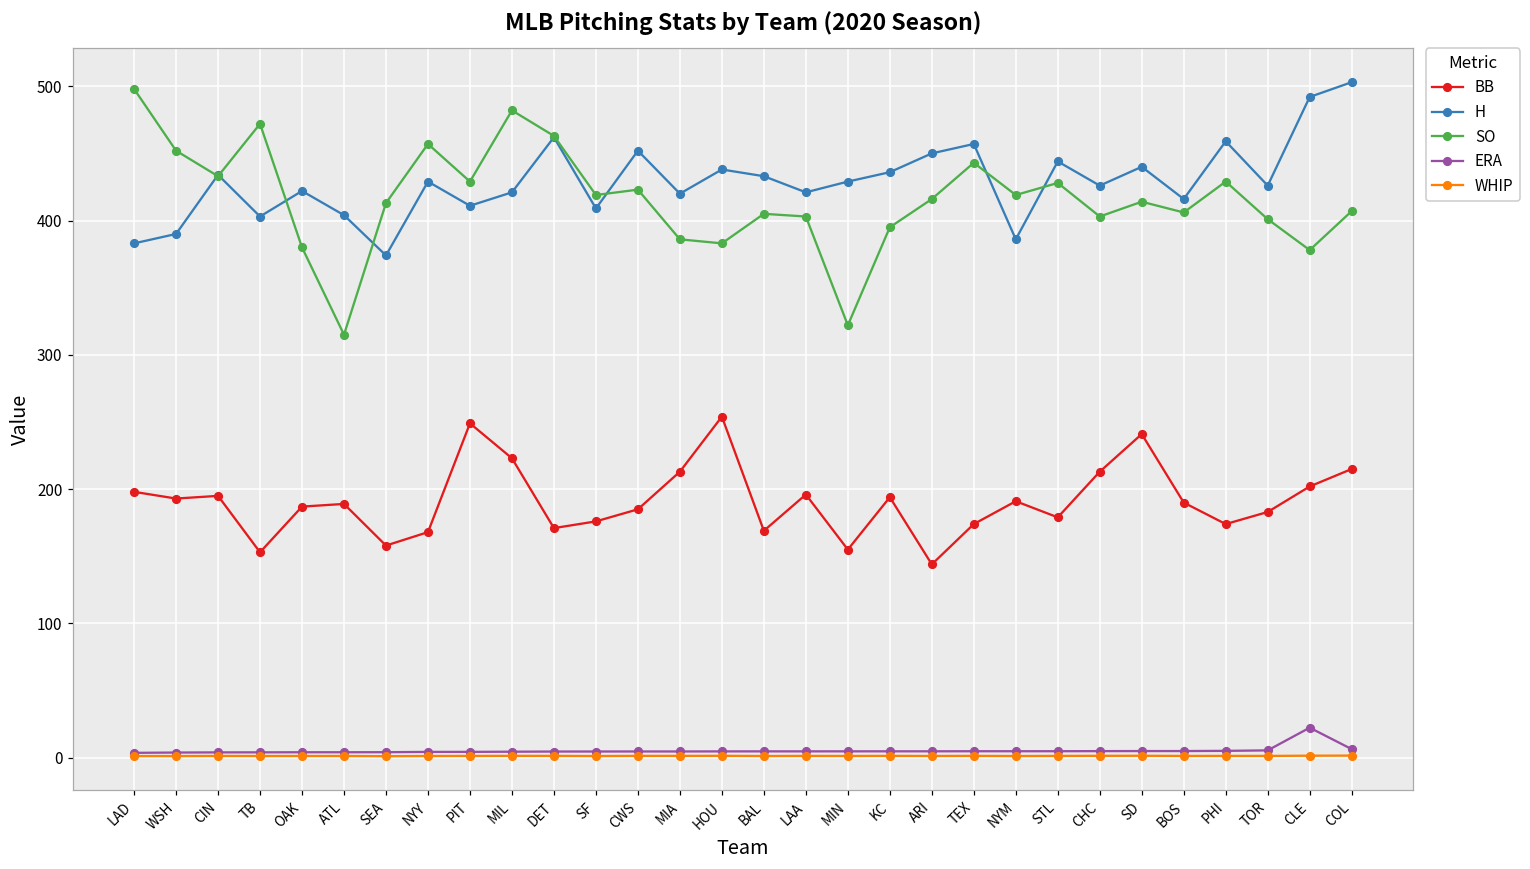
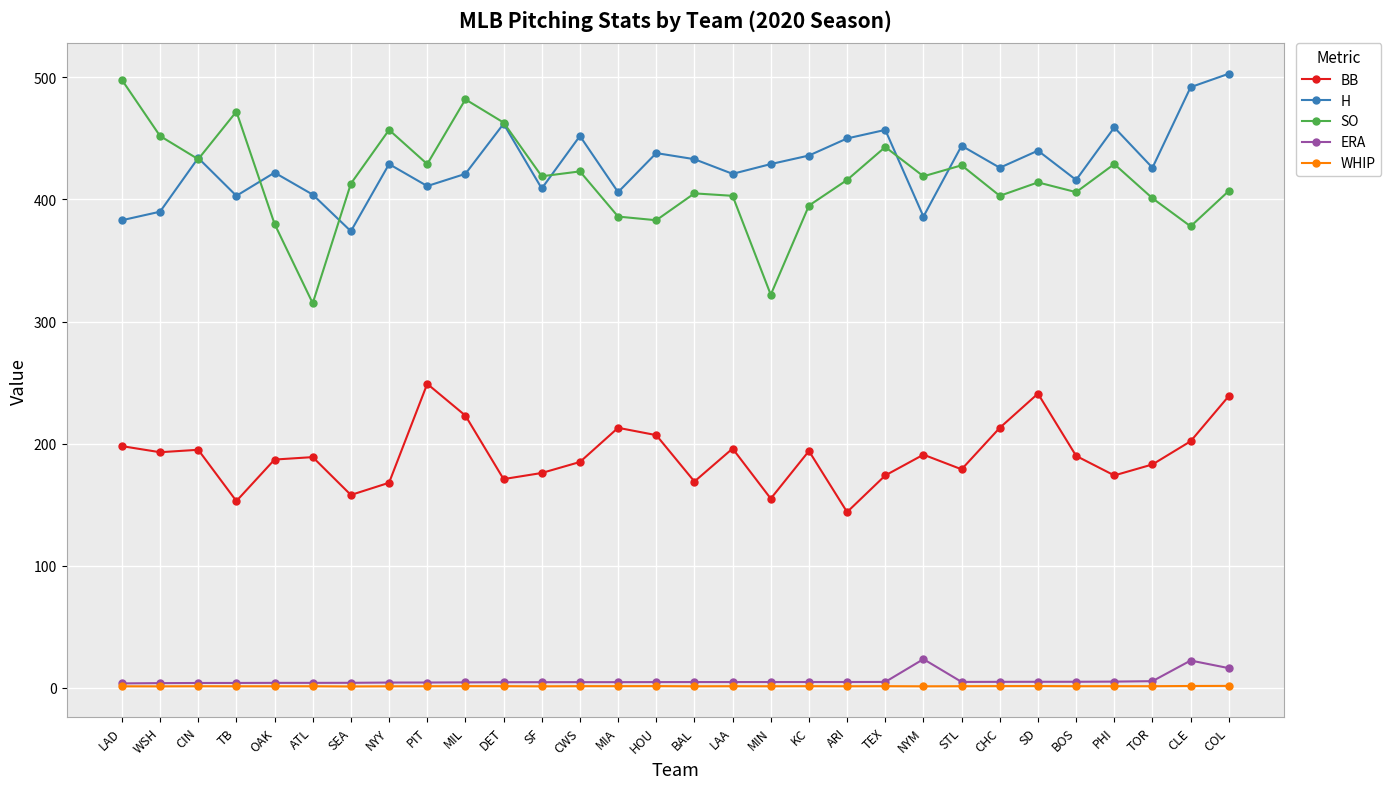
H, MIA: 420 -> 406
BB, HOU: 254 -> 207
ERA, NYM: 5 -> 24
BB, COL: 215 -> 239
ERA, COL: 6 -> 16
